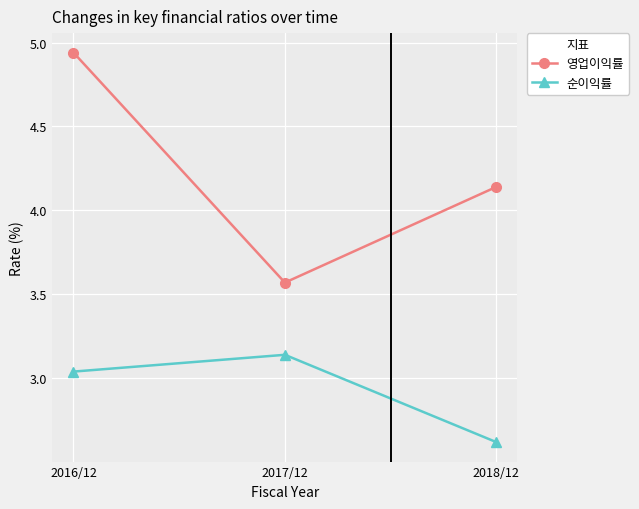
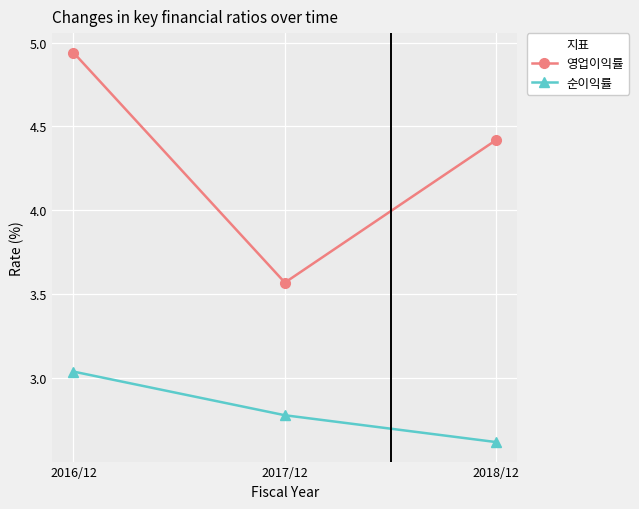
순이익률, 2017/12: 3.14 -> 2.78
영업이익률, 2018/12: 4.14 -> 4.42
